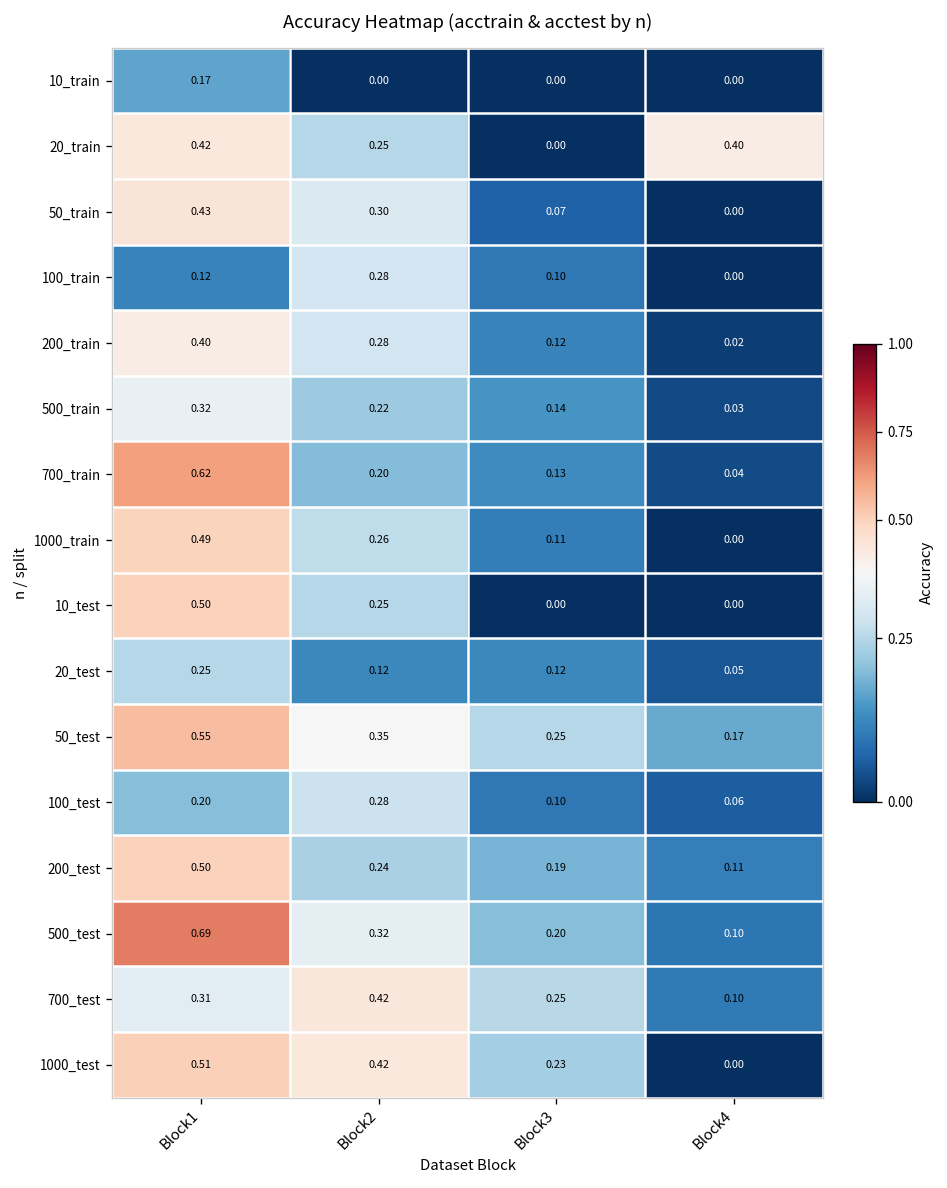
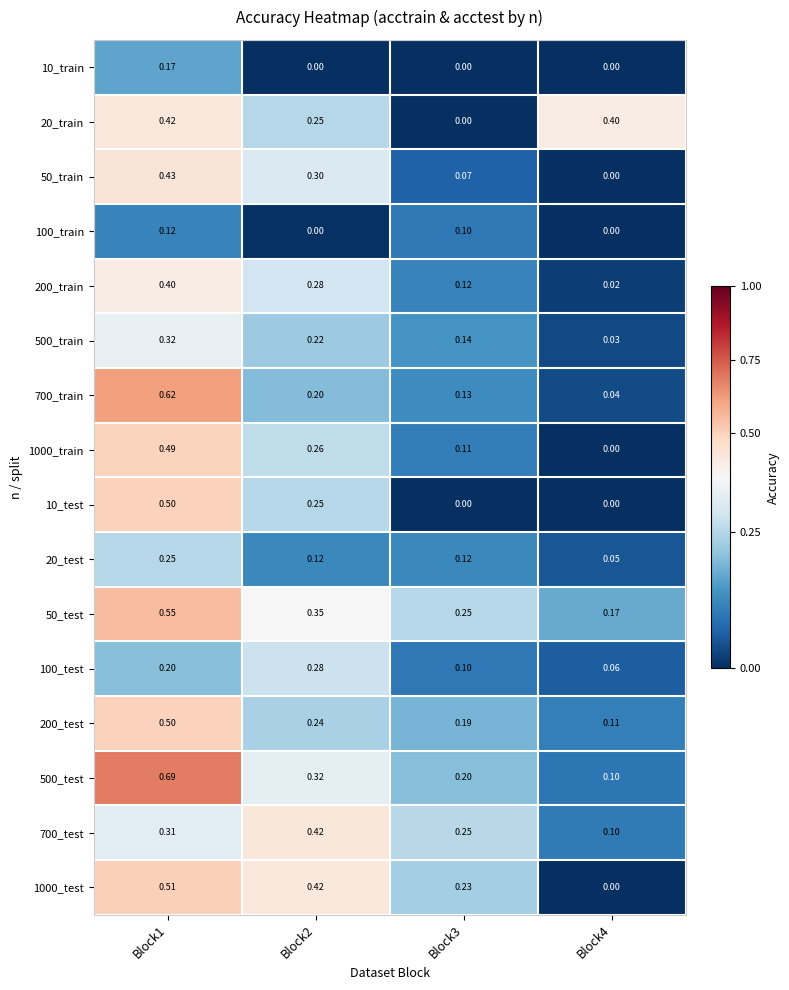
100_train, Block2: 0.28 -> 0.00
